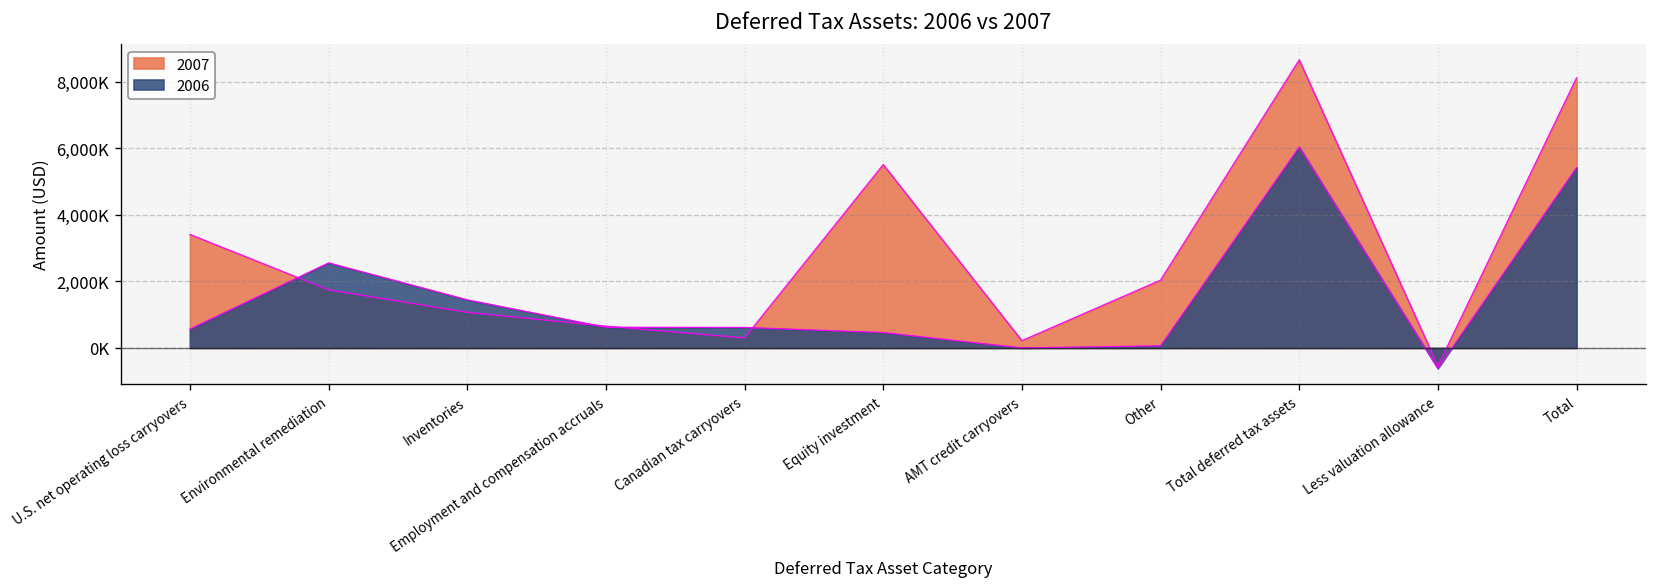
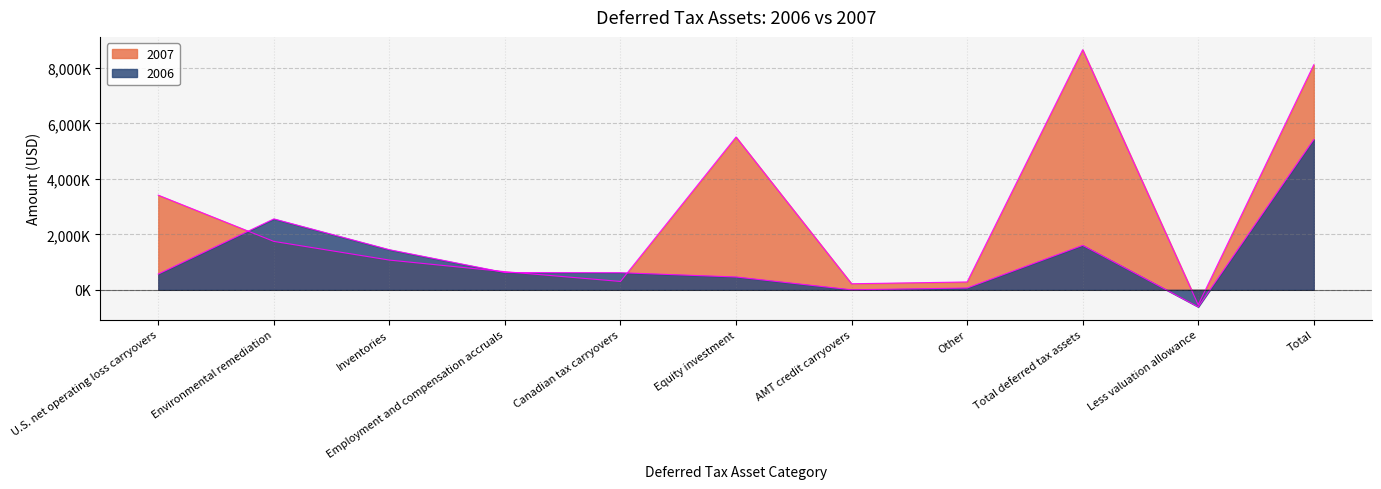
2007, Other: 2,000,000 -> 300,000
2006, Total deferred tax assets: 6,000,000 -> 1,600,000
